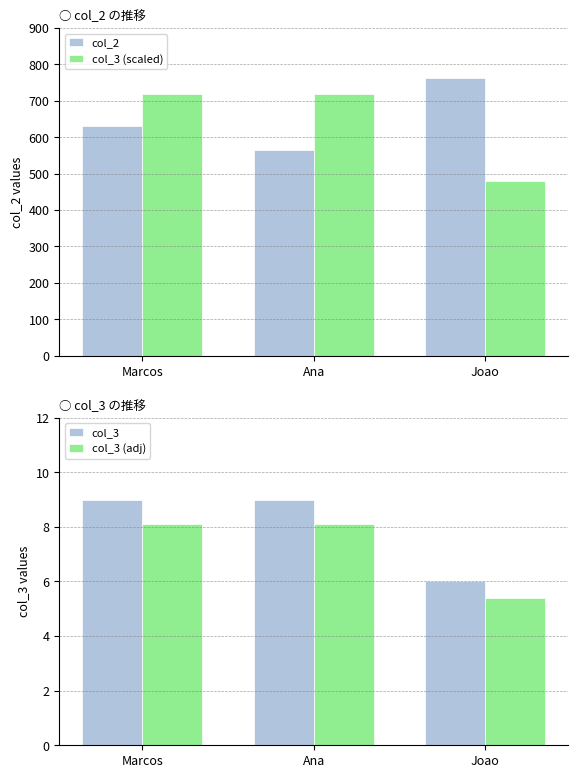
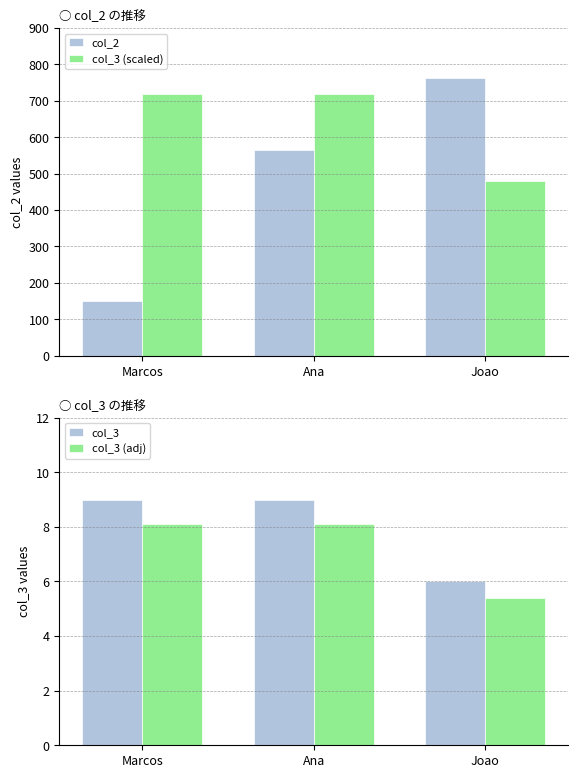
○ col_2 の推移, col_2, Marcos: 630 -> 150
